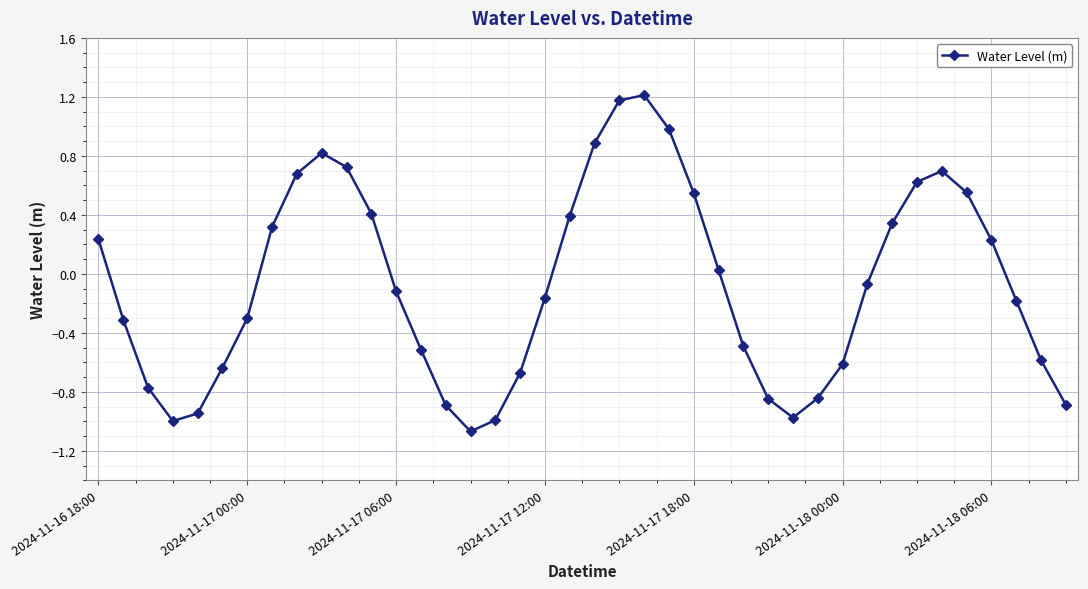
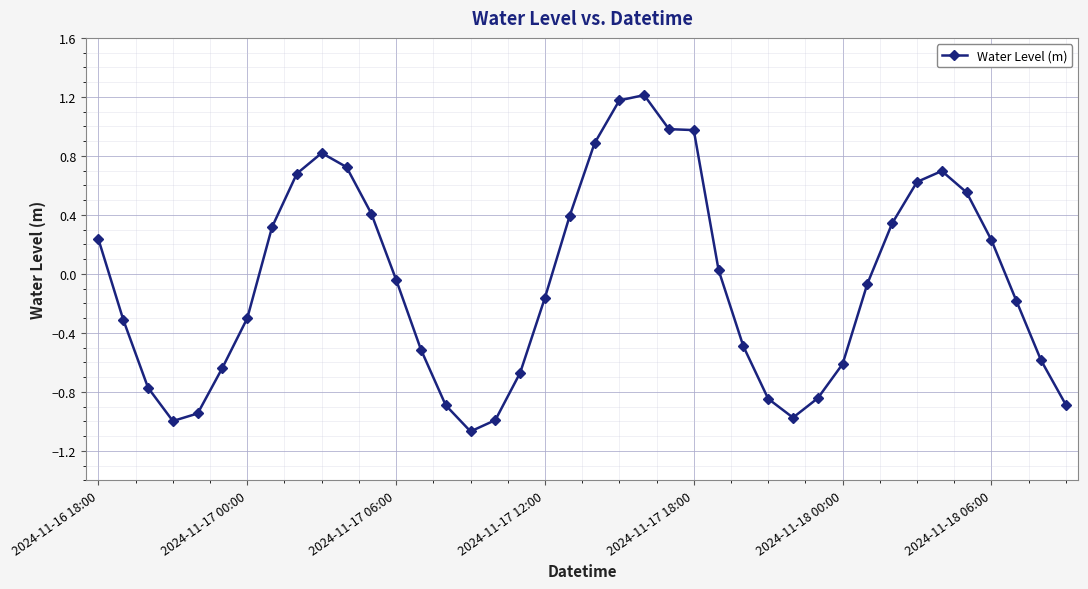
2024-11-17 06:00: -0.12 -> -0.04
2024-11-17 18:00: 0.55 -> 0.97
